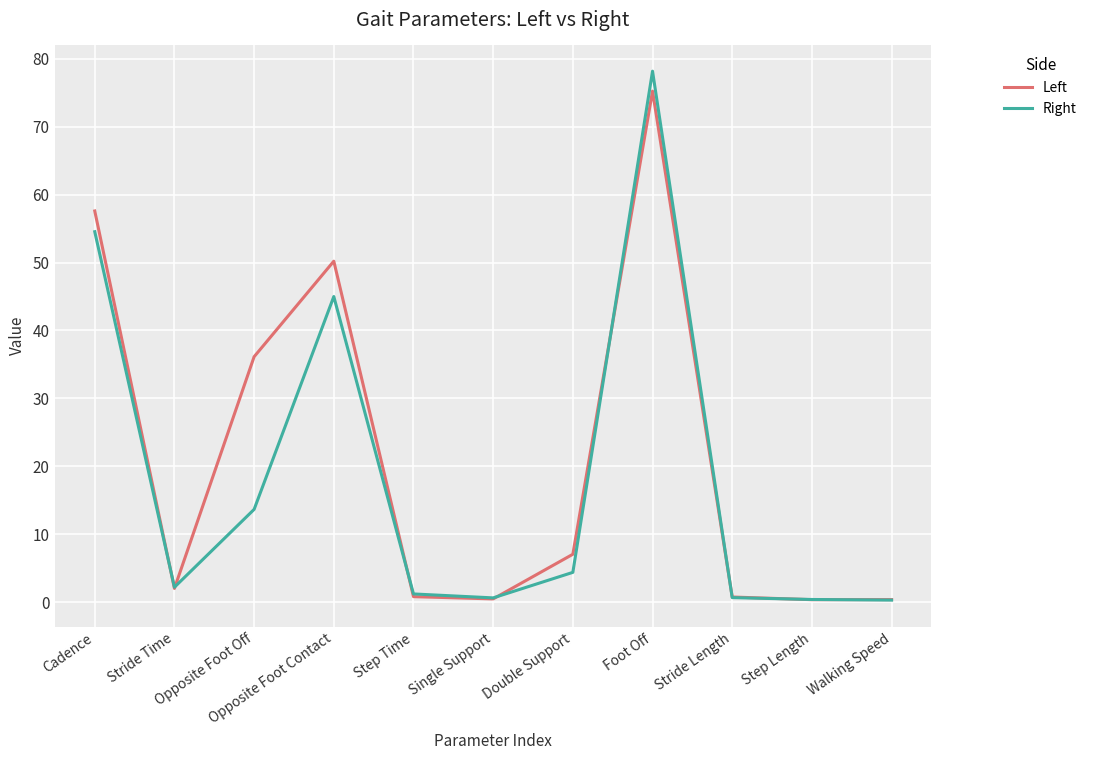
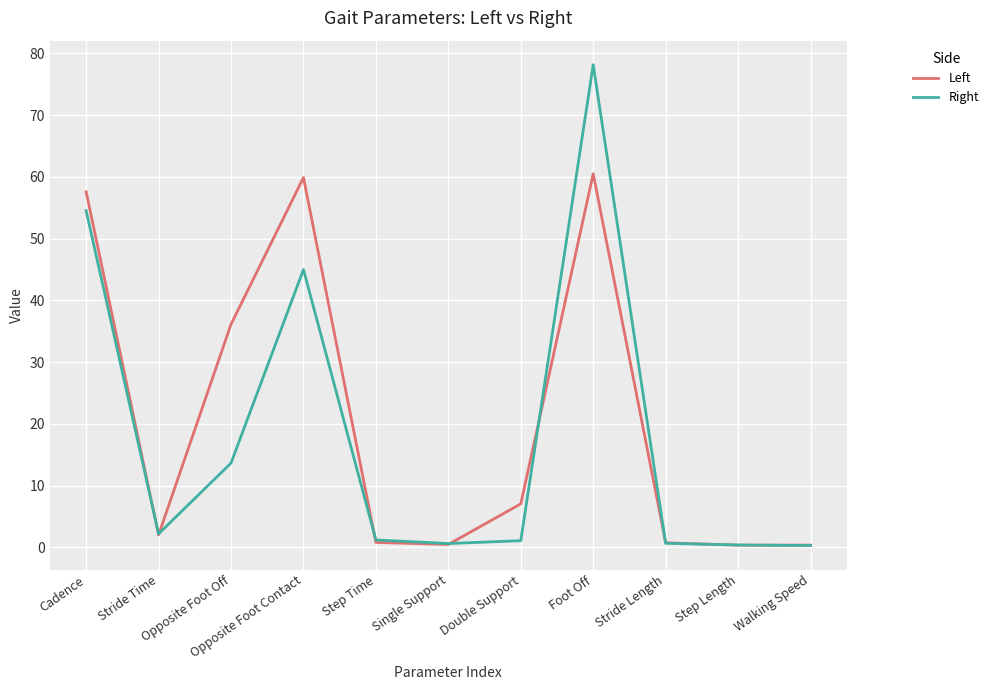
Left, Opposite Foot Contact: 50 -> 60
Right, Double Support: 4 -> 1
Left, Foot Off: 75 -> 61
